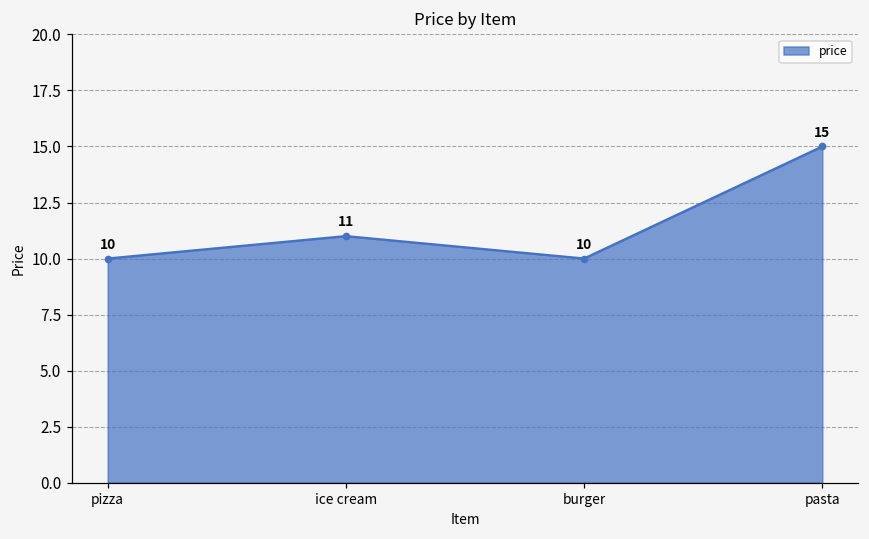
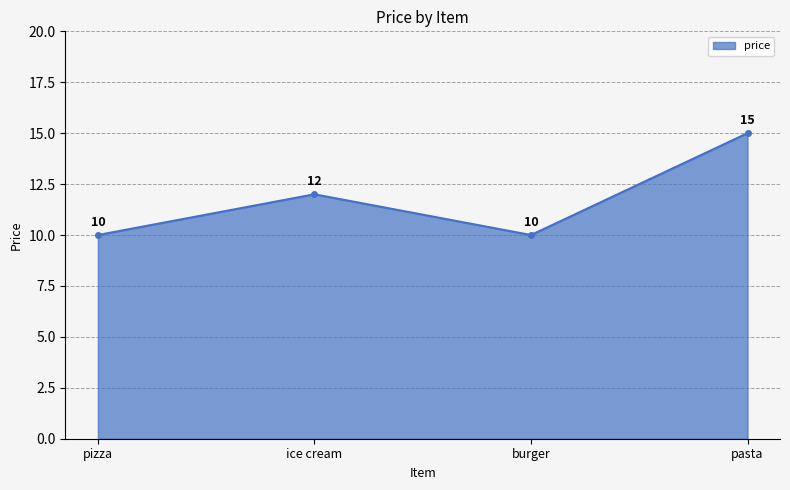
ice cream: 11 -> 12
